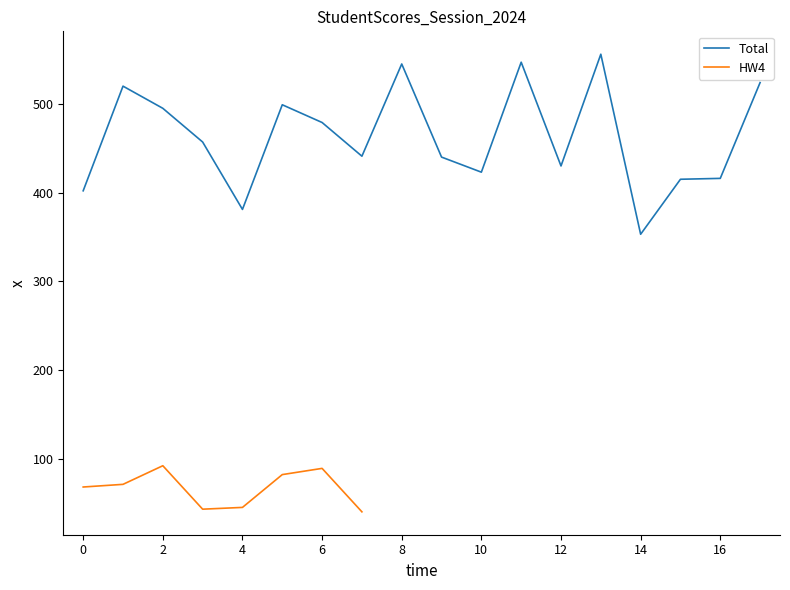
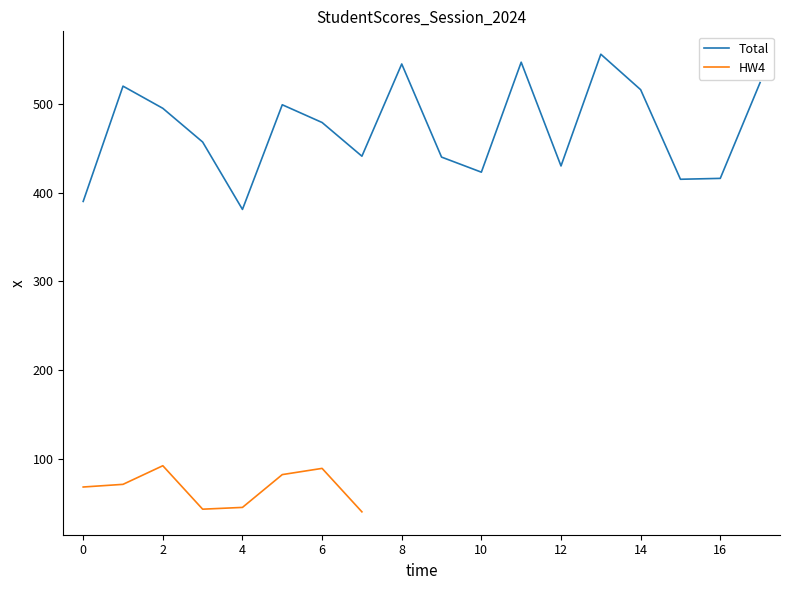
Total, 0: 400 -> 390
Total, 14: 350 -> 520
